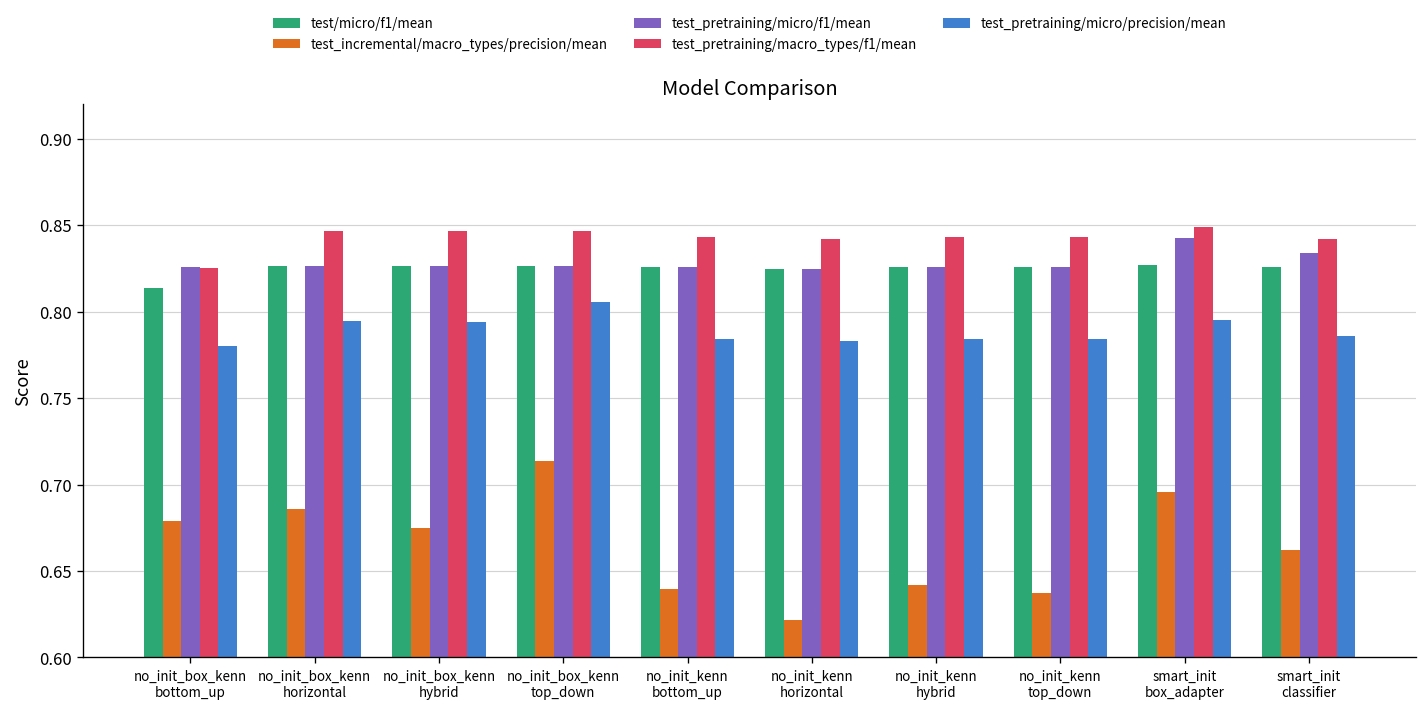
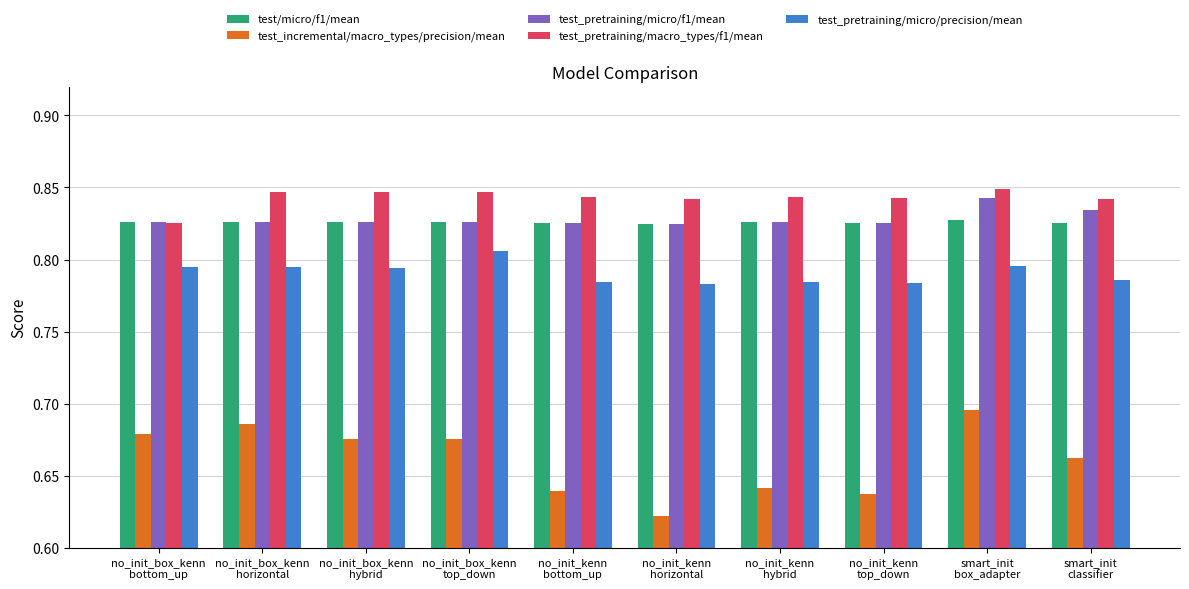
test/micro/f1/mean, no_init_box_kenn bottom_up: 0.814 -> 0.826
test_pretraining/micro/precision/mean, no_init_box_kenn bottom_up: 0.780 -> 0.794
test_incremental/macro_types/precision/mean, no_init_box_kenn top_down: 0.714 -> 0.675
